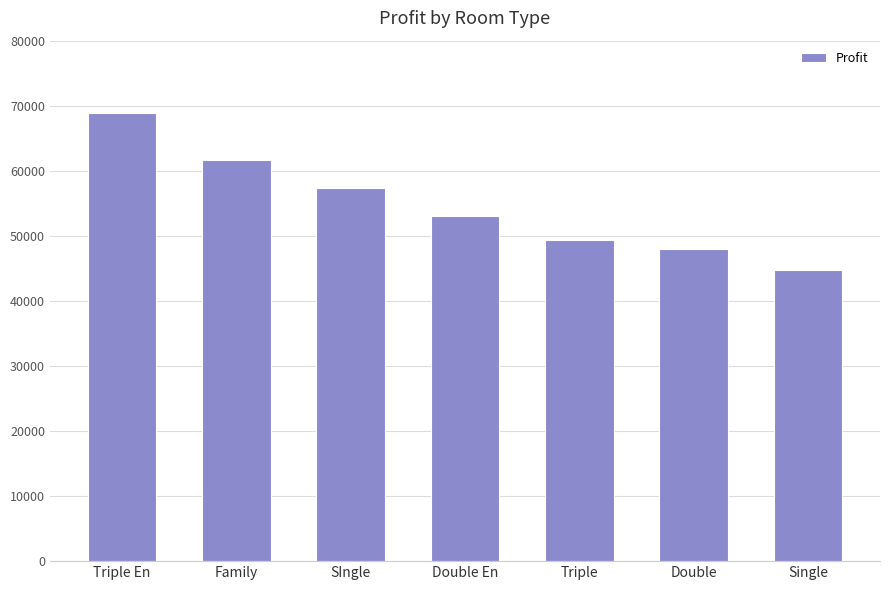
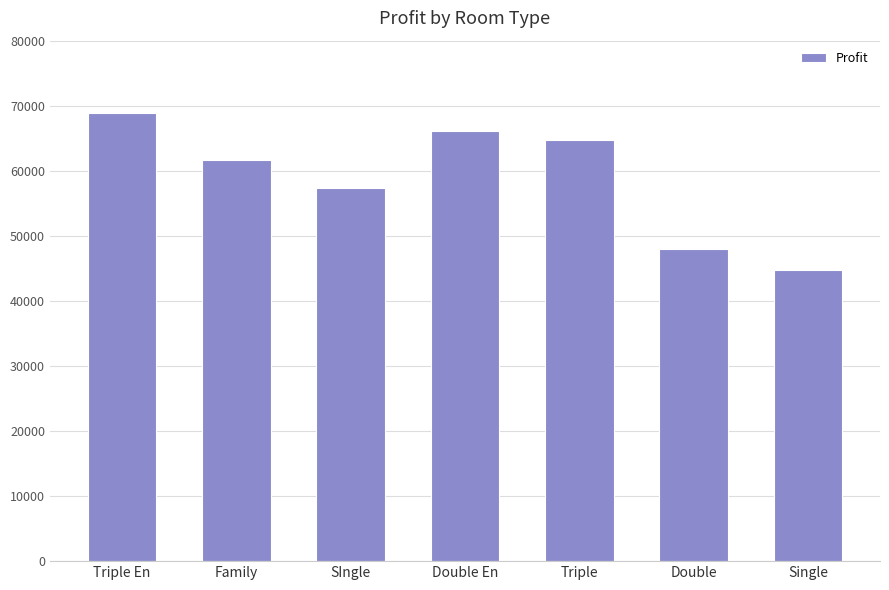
Double En: 53000 -> 66000
Triple: 49000 -> 65000
